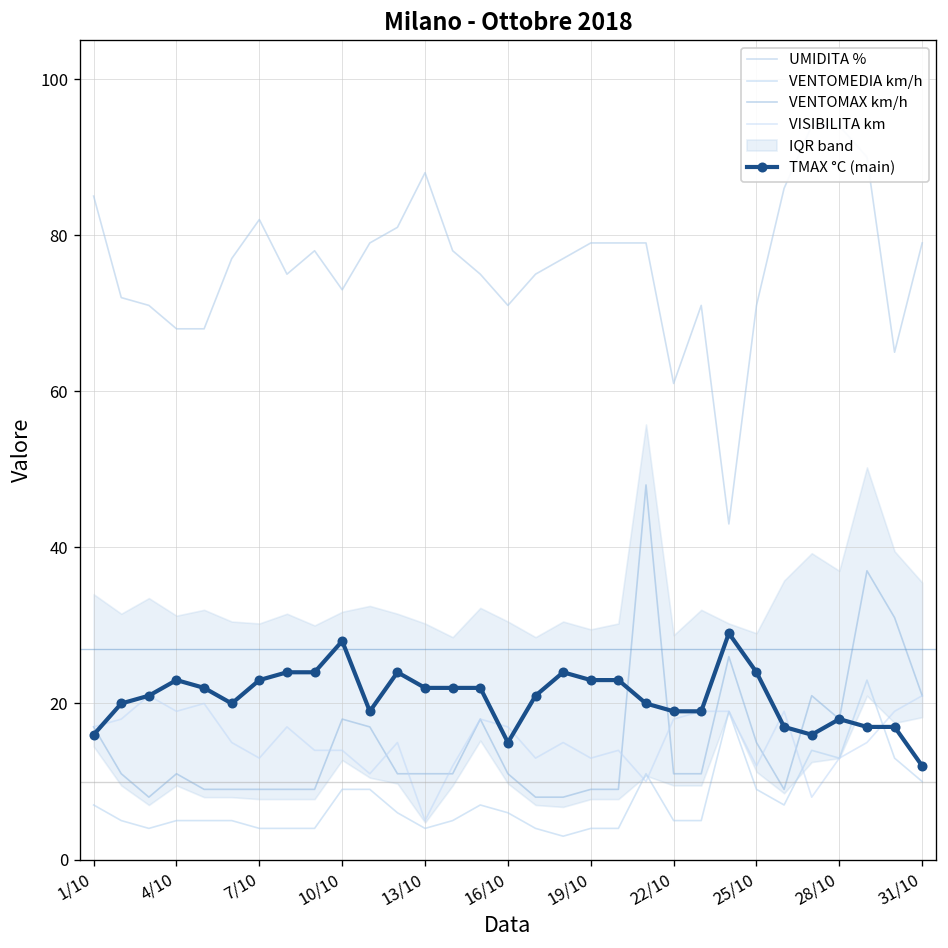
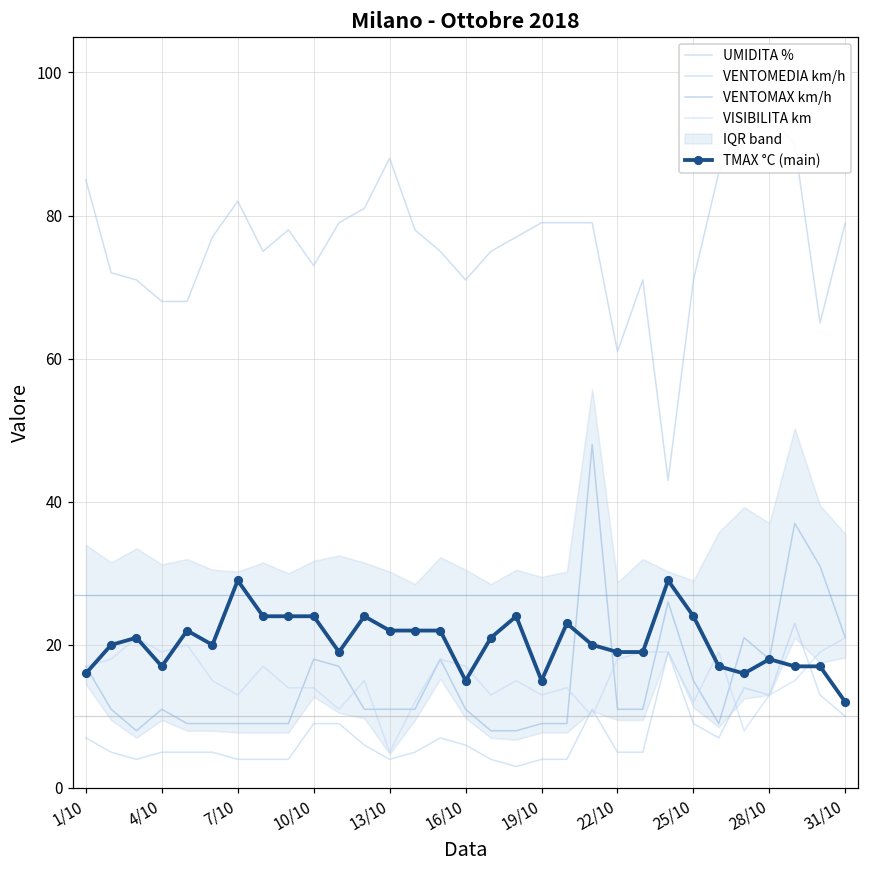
TMAX °C (main), 4/10: 23 -> 17
TMAX °C (main), 7/10: 23 -> 29
TMAX °C (main), 10/10: 28 -> 24
TMAX °C (main), 19/10: 23 -> 15
